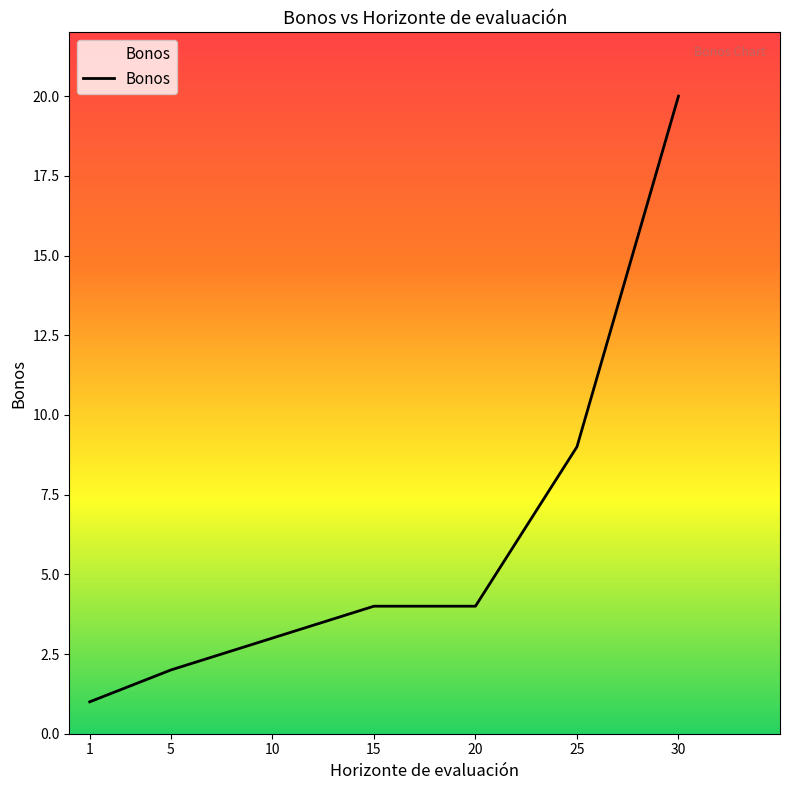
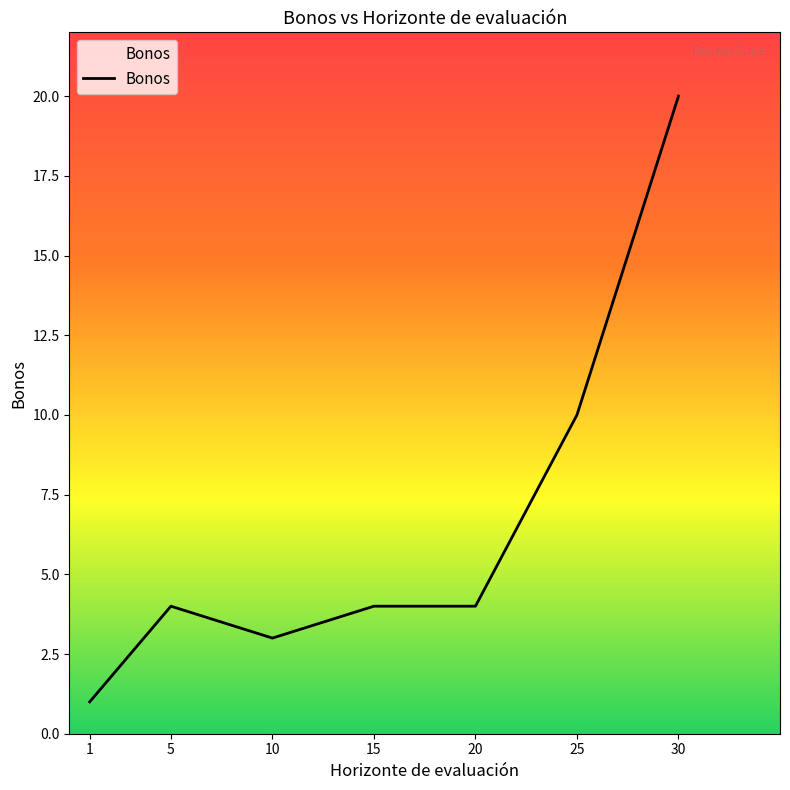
5: 2 -> 4
25: 9 -> 10
